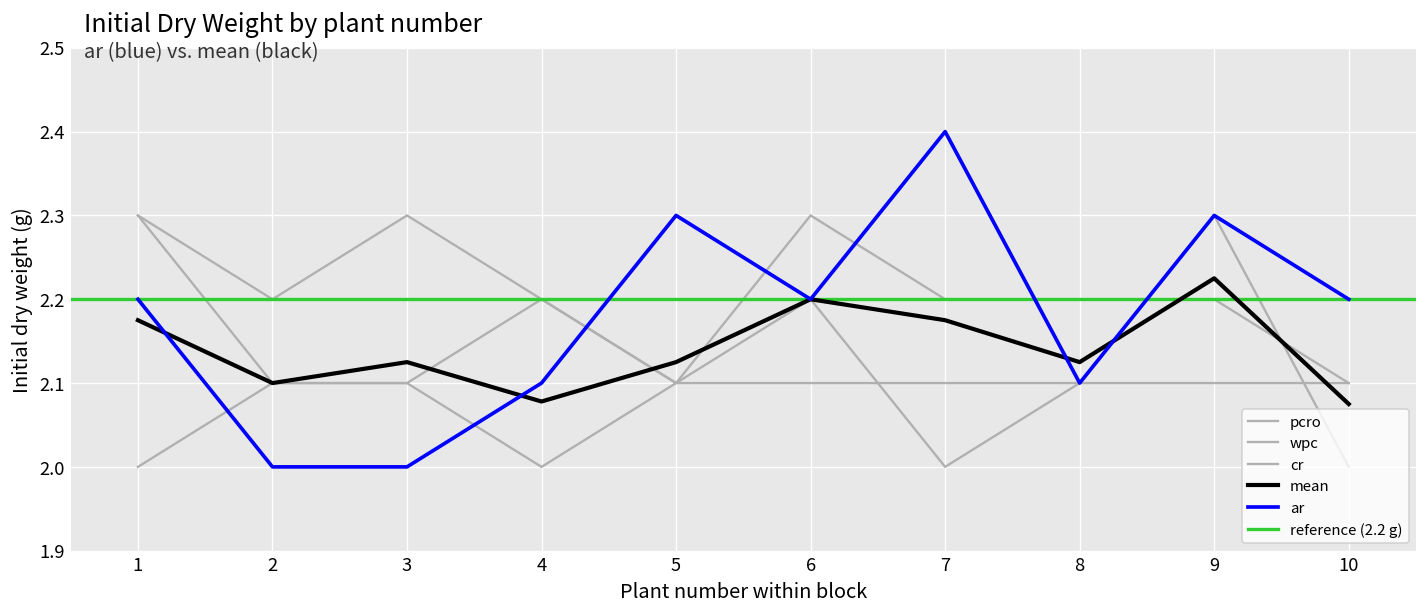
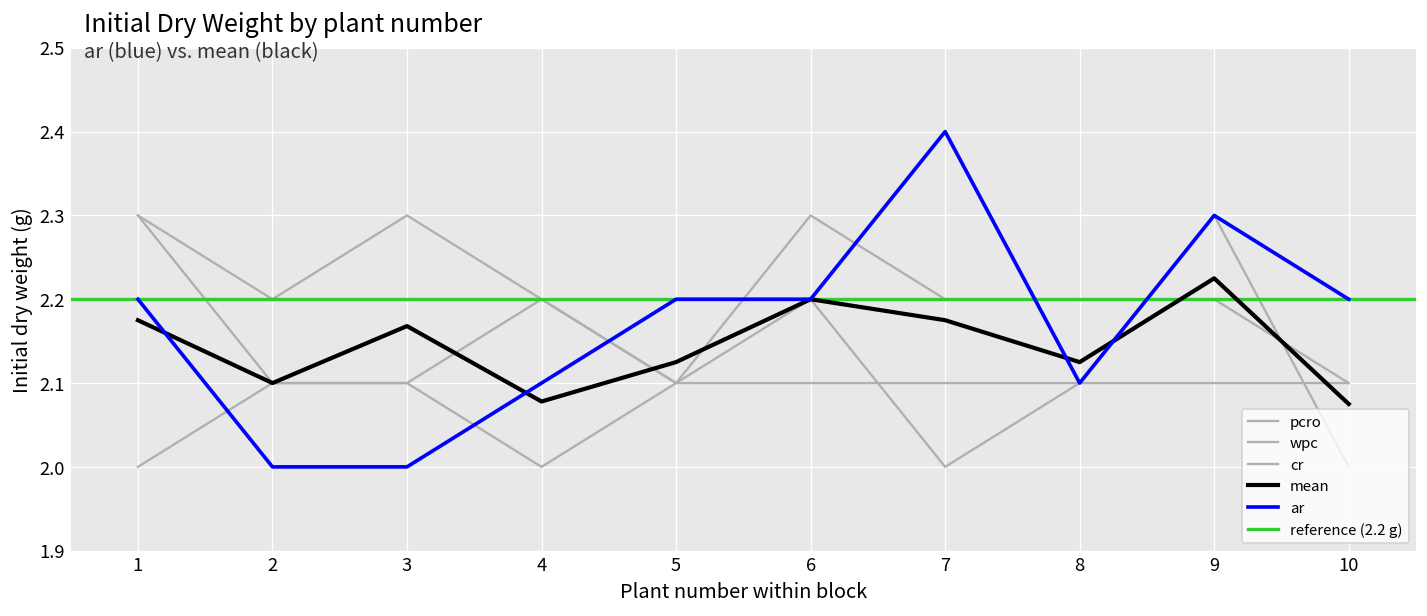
mean, 3: 2.13 -> 2.17
ar, 5: 2.3 -> 2.2
